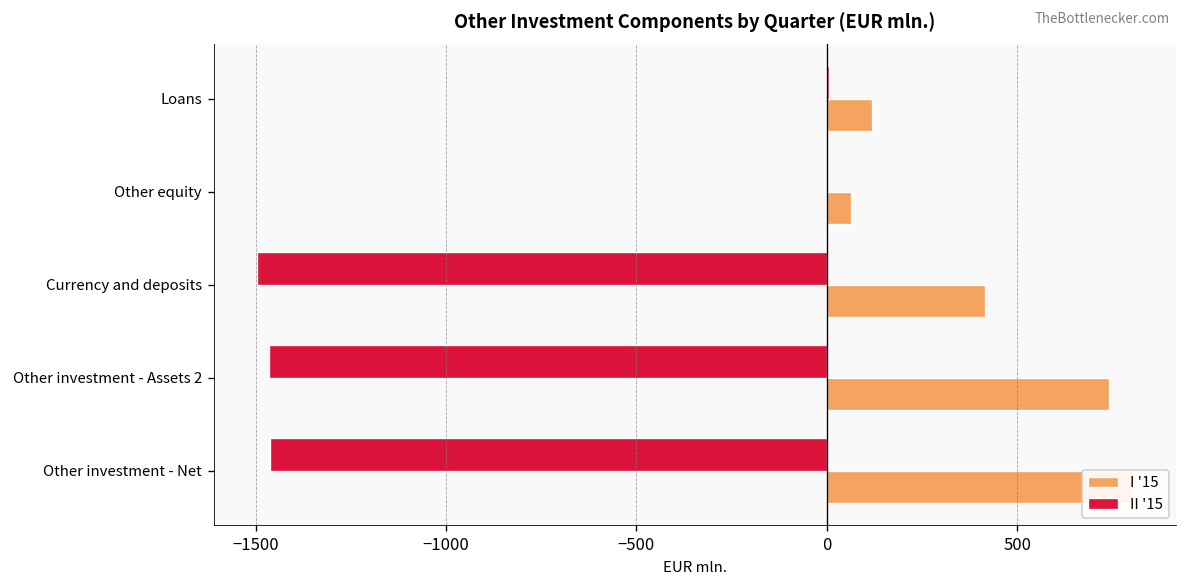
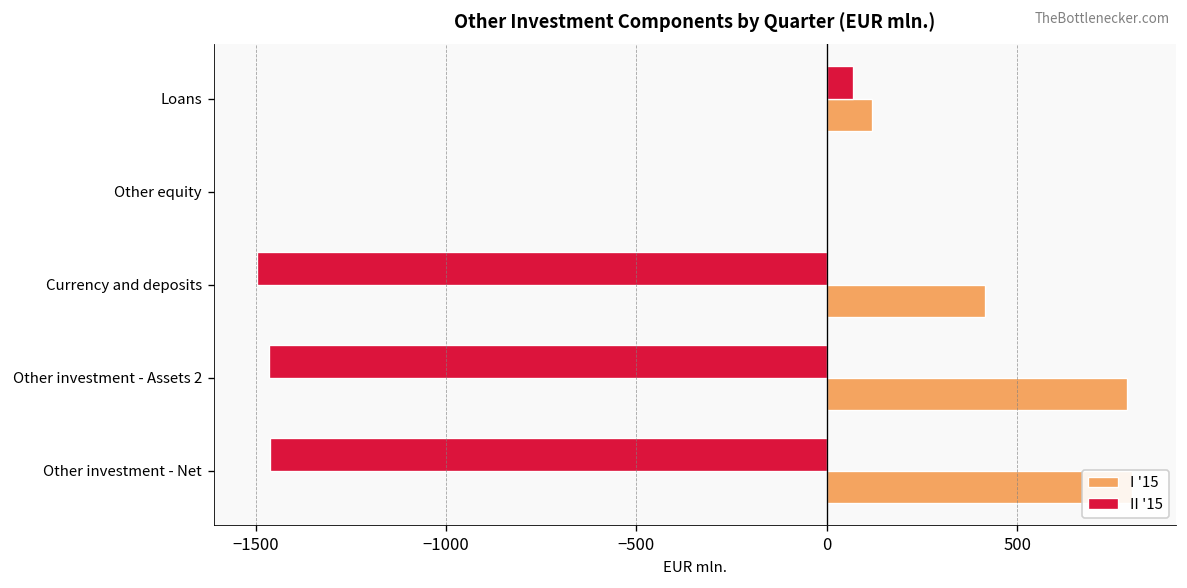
II '15, Loans: 0 -> 70
I '15, Other equity: 60 -> 0
I '15, Other investment - Assets 2: 740 -> 790
